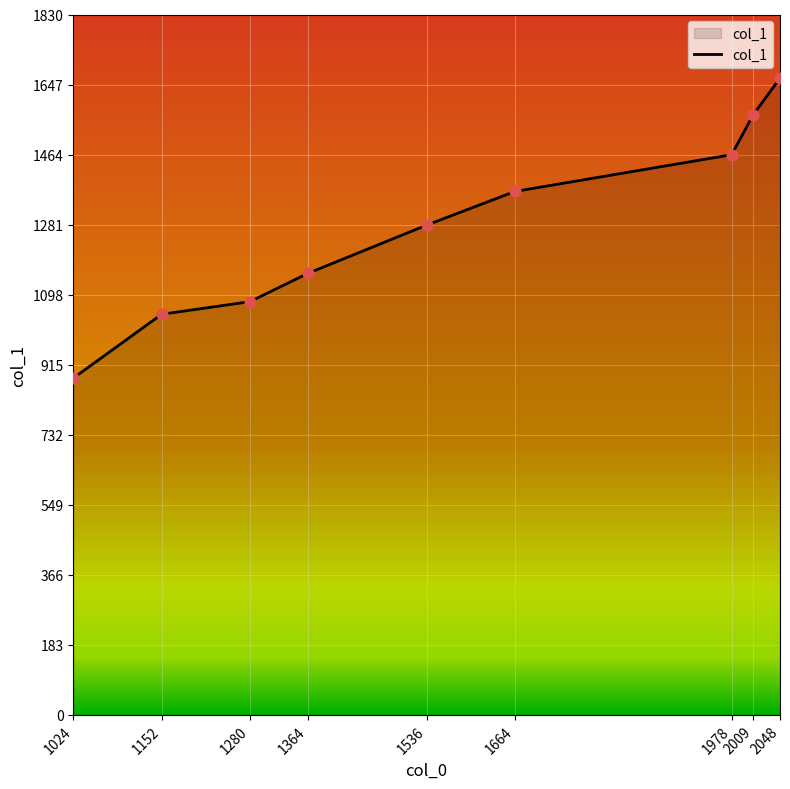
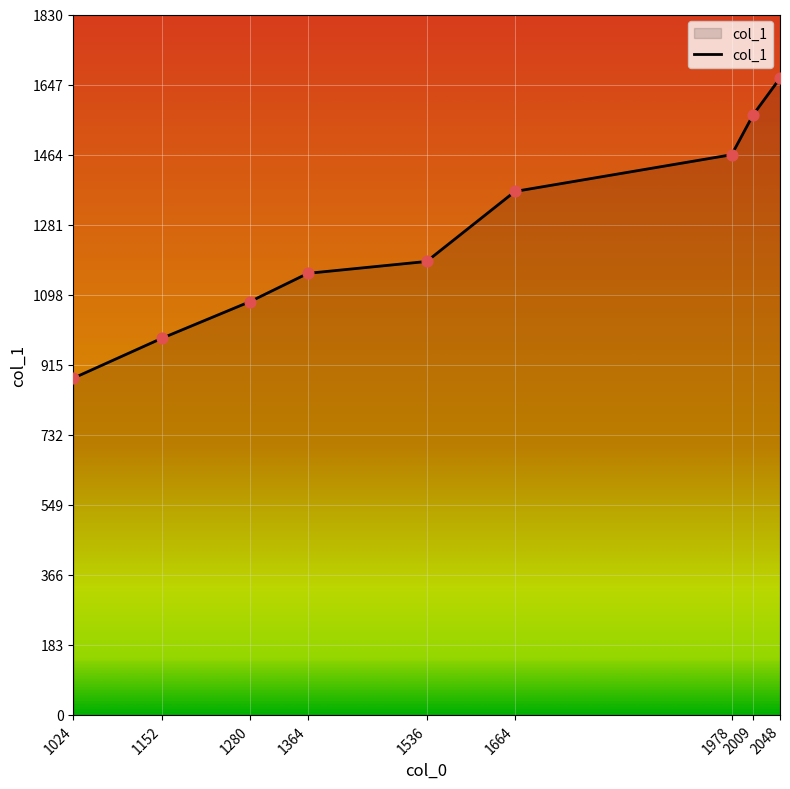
1152: 1050 -> 980
1536: 1280 -> 1190
